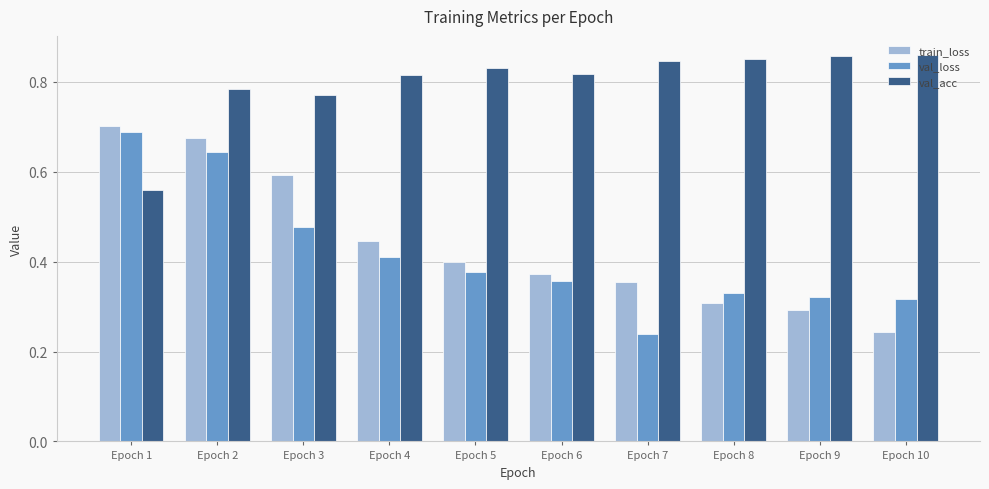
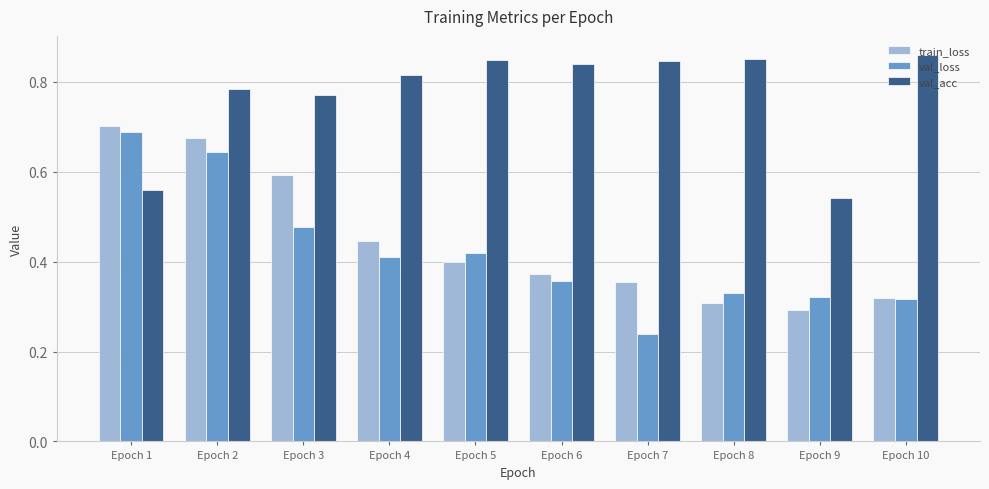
val_loss, Epoch 5: 0.38 -> 0.42
val_acc, Epoch 5: 0.83 -> 0.85
val_acc, Epoch 6: 0.82 -> 0.84
val_acc, Epoch 9: 0.86 -> 0.54
train_loss, Epoch 10: 0.24 -> 0.32
